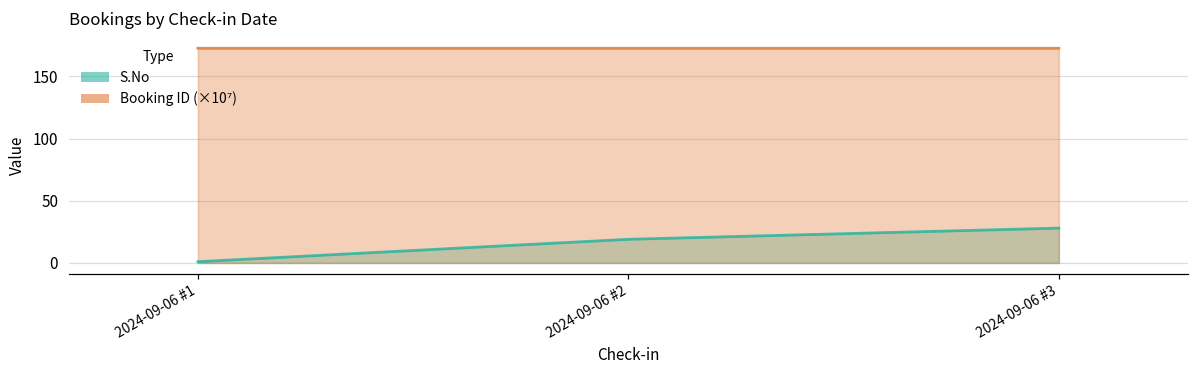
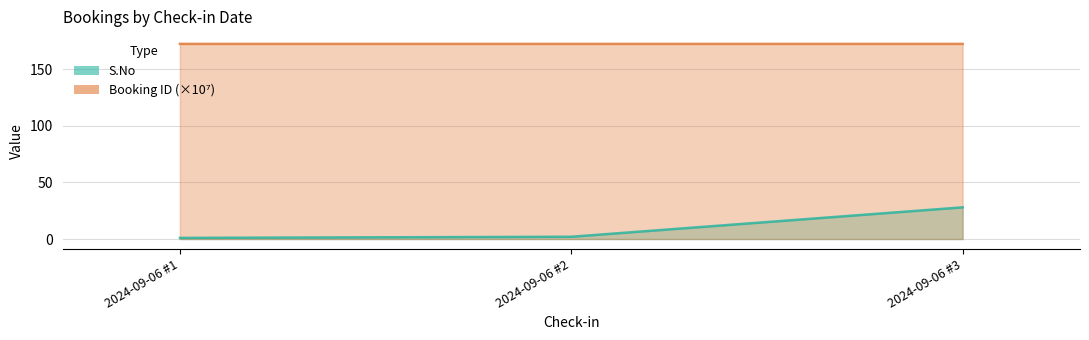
S.No, 2024-09-06 #2: 19 -> 2
